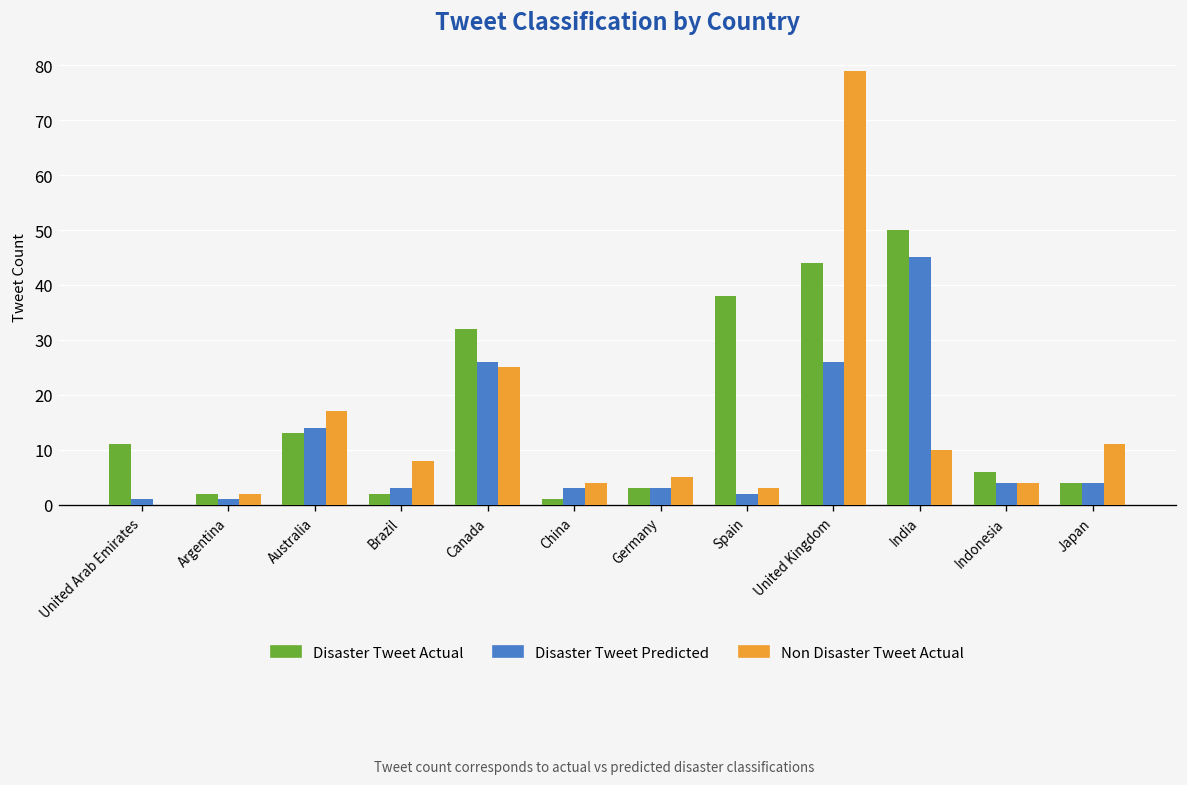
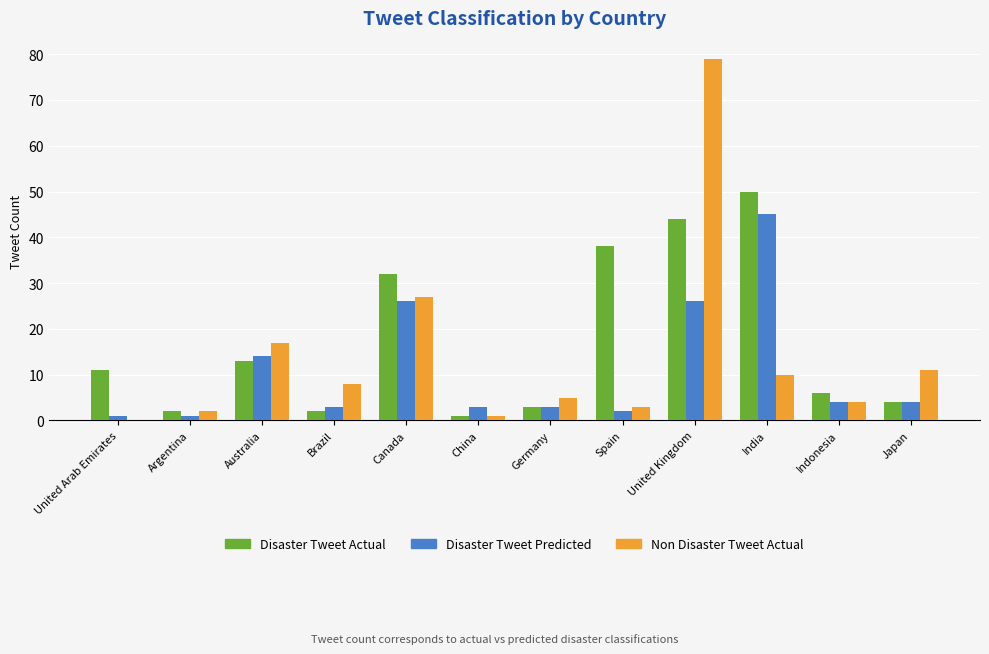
Non Disaster Tweet Actual, Canada: 25 -> 27
Non Disaster Tweet Actual, China: 4 -> 1
